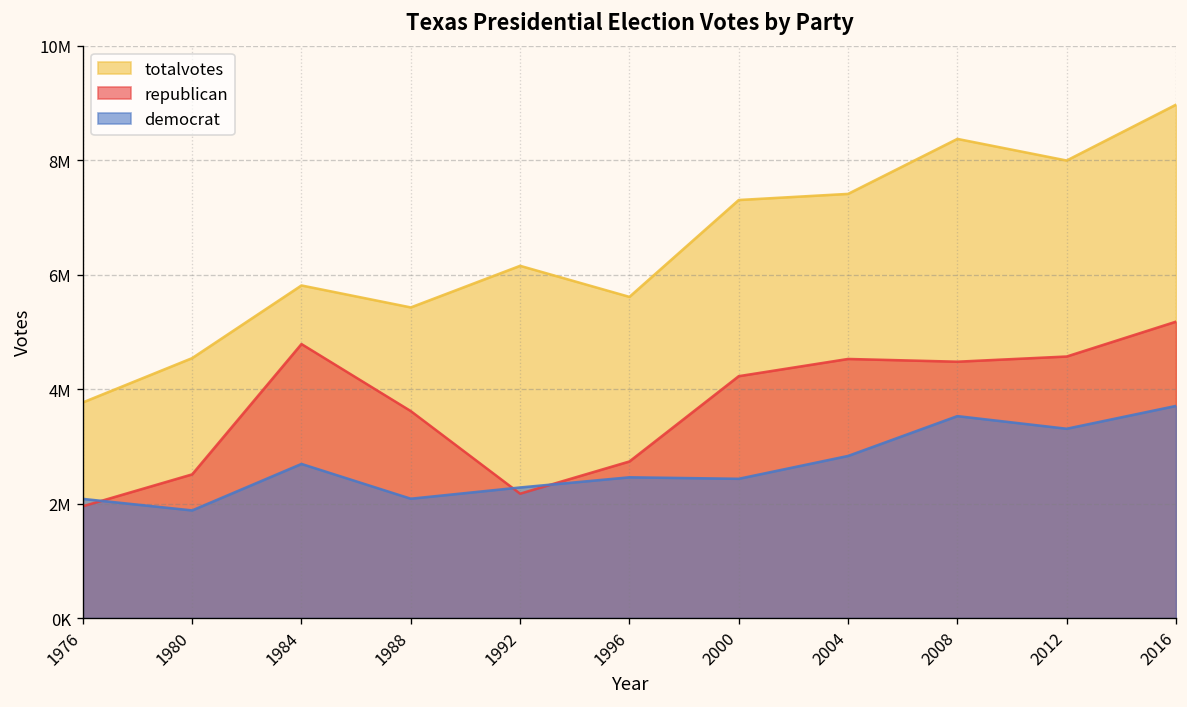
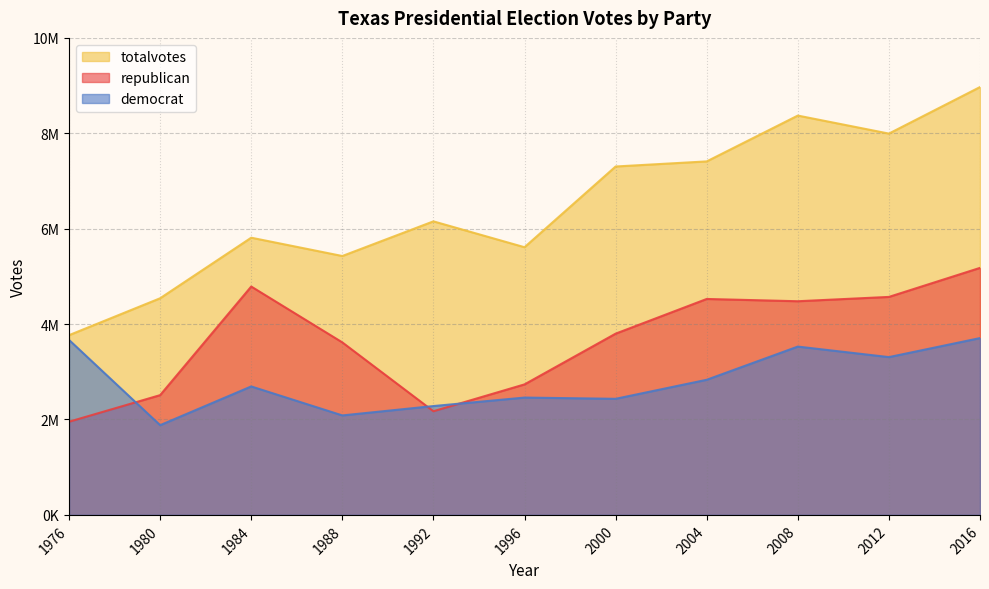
democrat, 1976: 2100000 -> 3700000
republican, 2000: 4200000 -> 3800000
